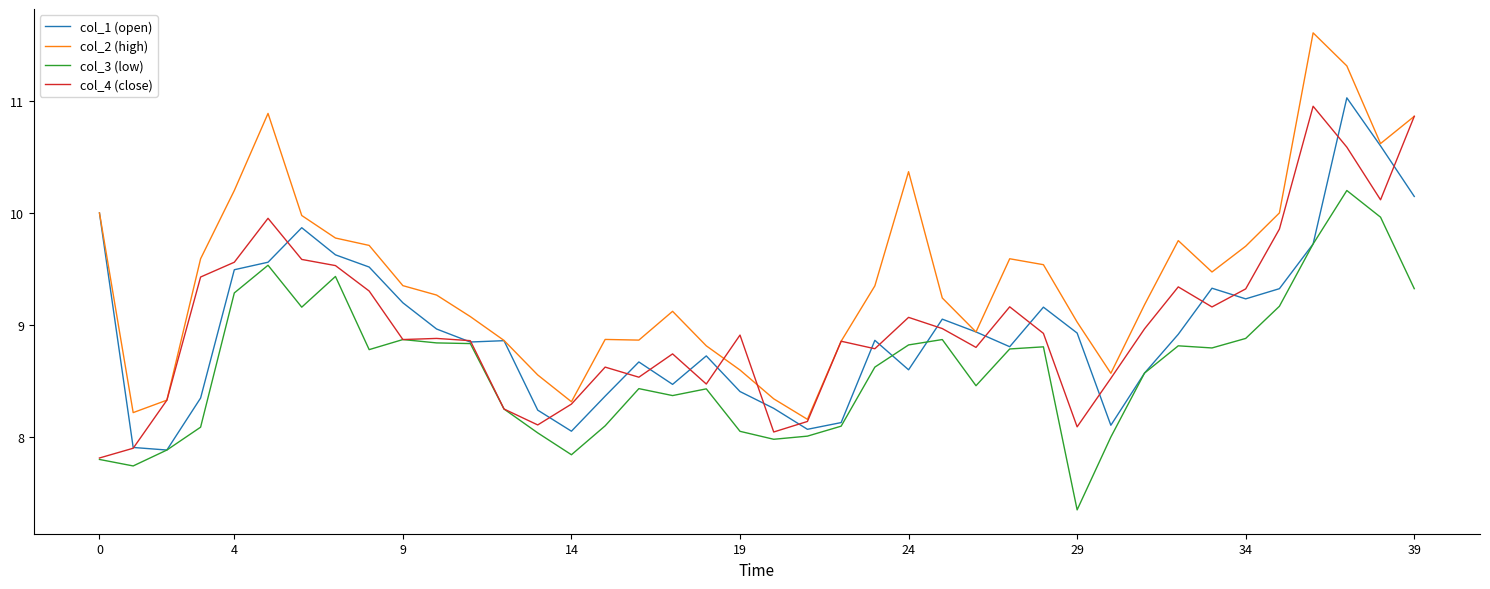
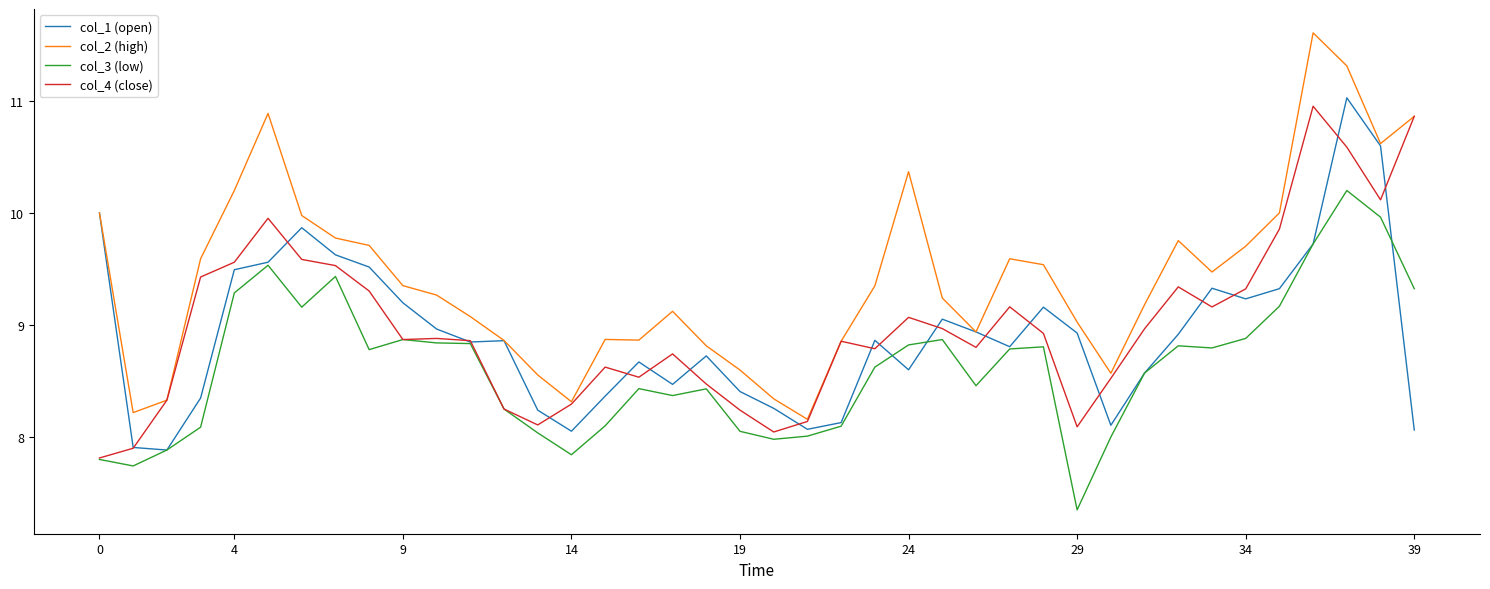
col_4 (close), 19: 8.91 -> 8.24
col_1 (open), 39: 10.15 -> 8.06
